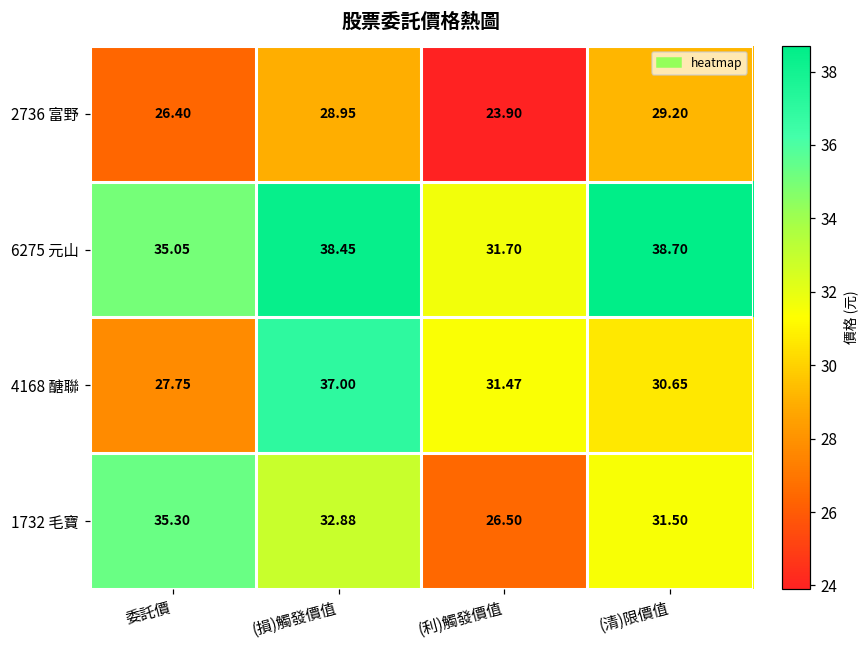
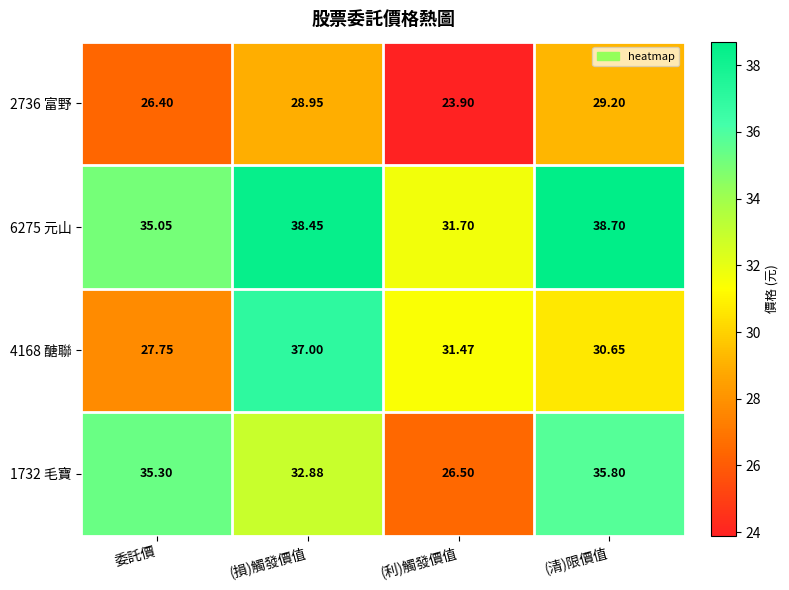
1732 毛寶, (清)限價值: 31.50 -> 35.80
